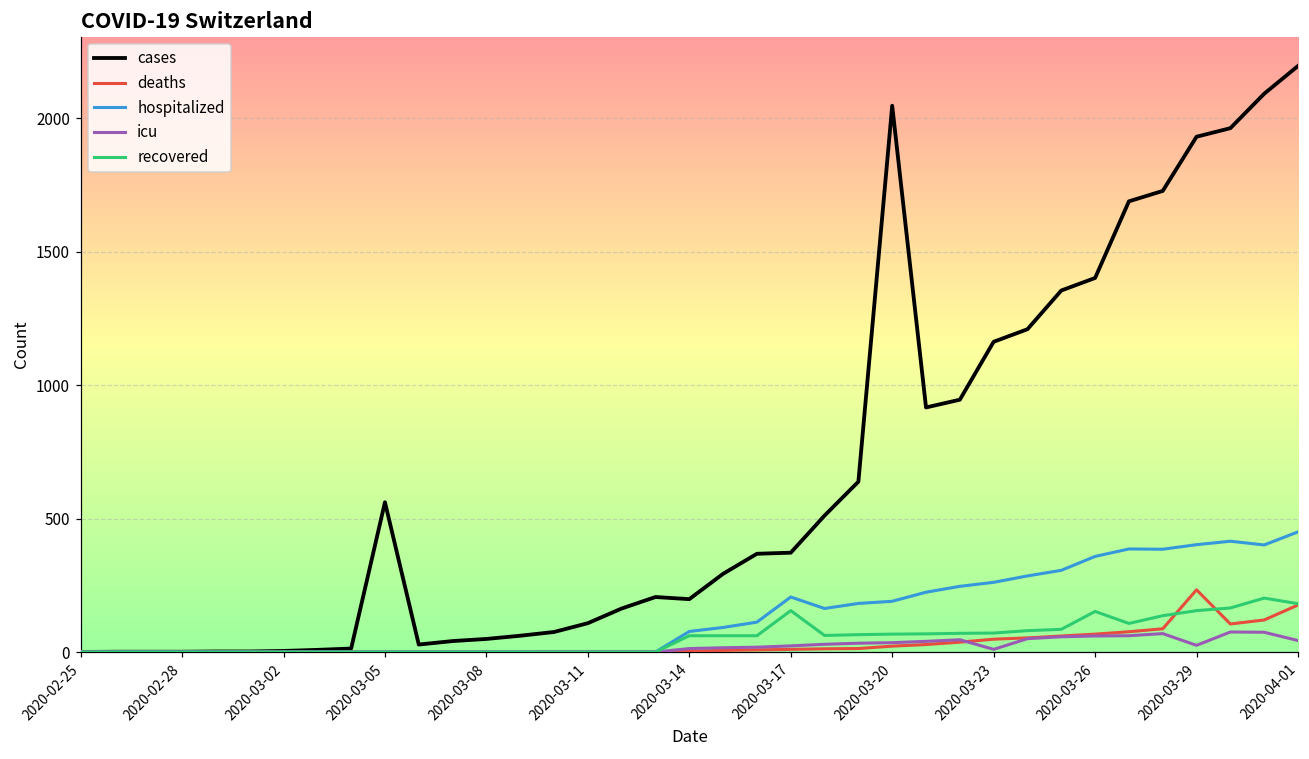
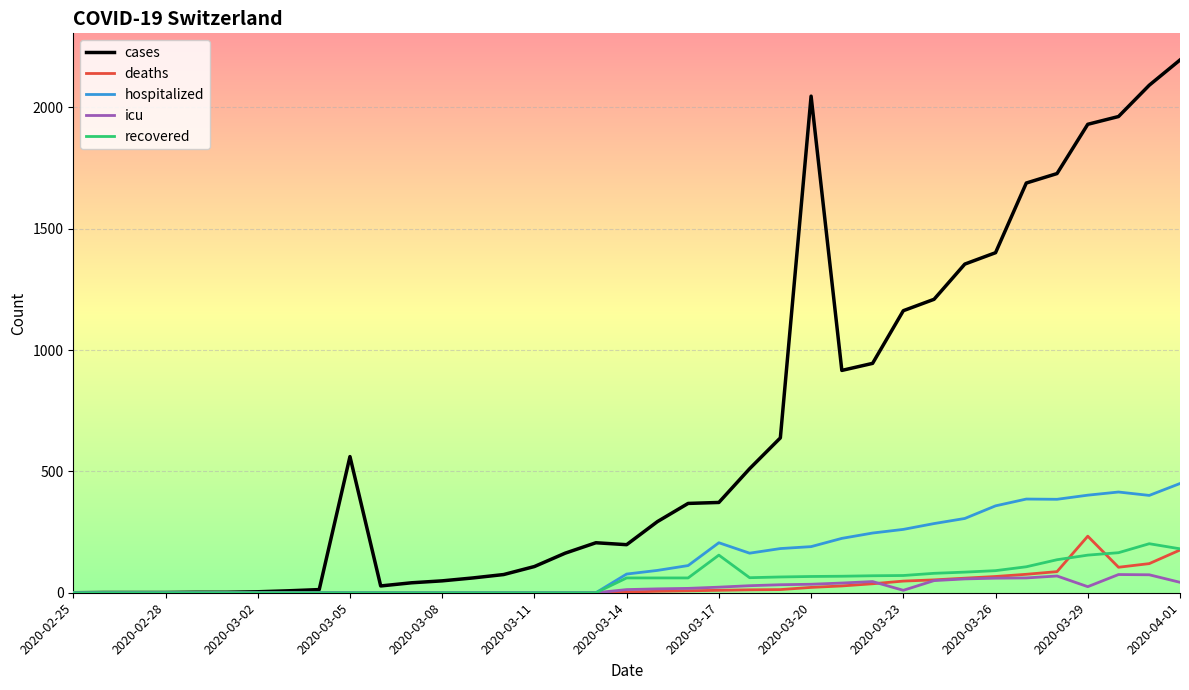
recovered, 2020-03-26: 150 -> 90
